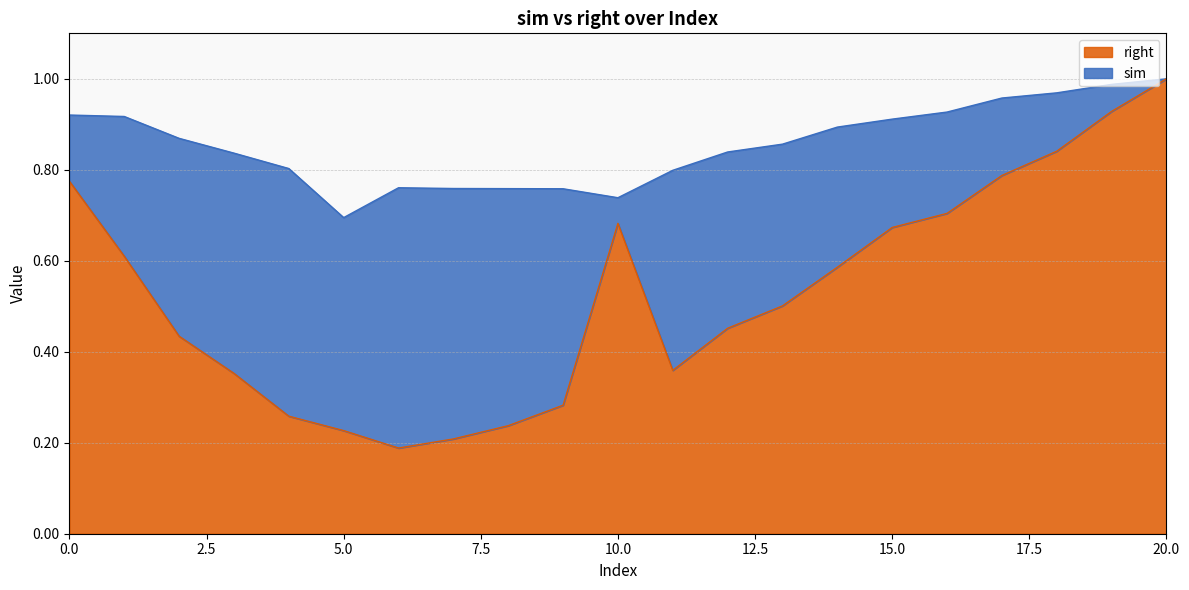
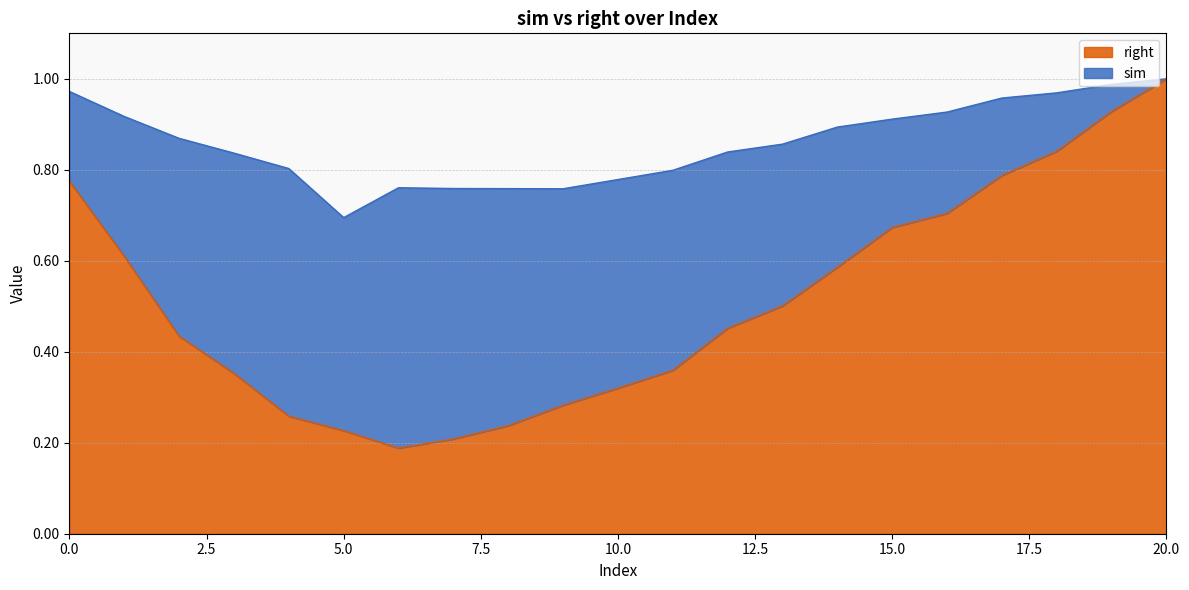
sim, 0.0: 0.92 -> 0.97
sim, 10.0: 0.74 -> 0.78
right, 10.0: 0.68 -> 0.32
